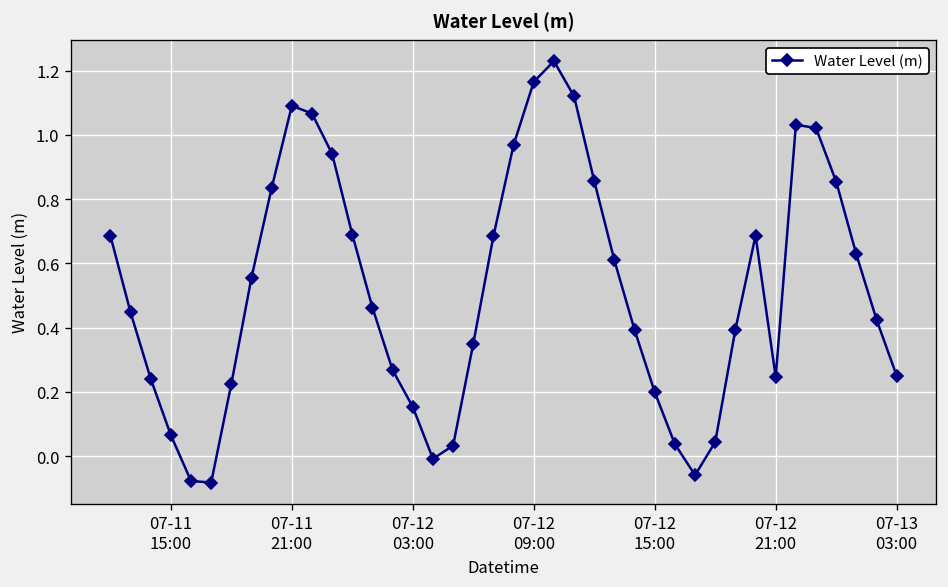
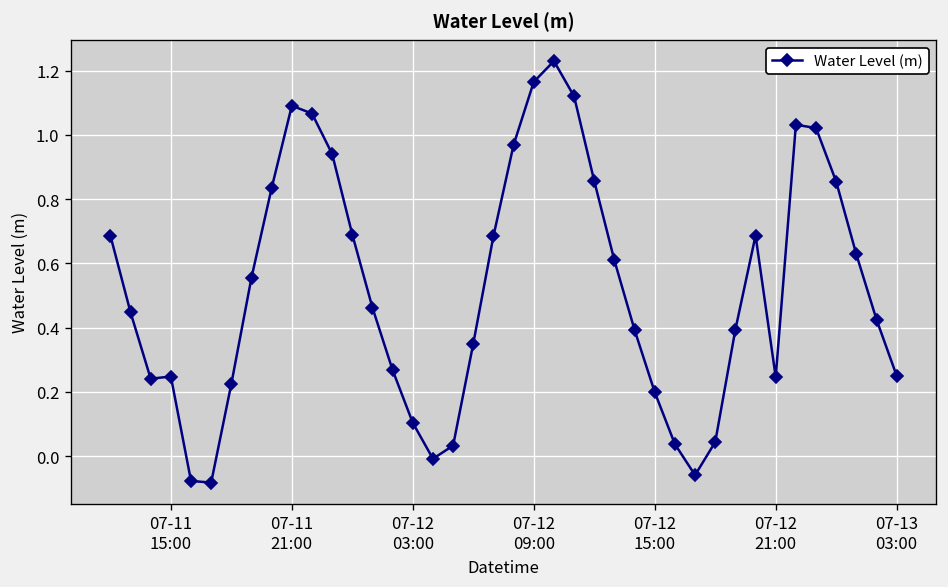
07-11 15:00: 0.07 -> 0.25
07-12 03:00: 0.15 -> 0.10
